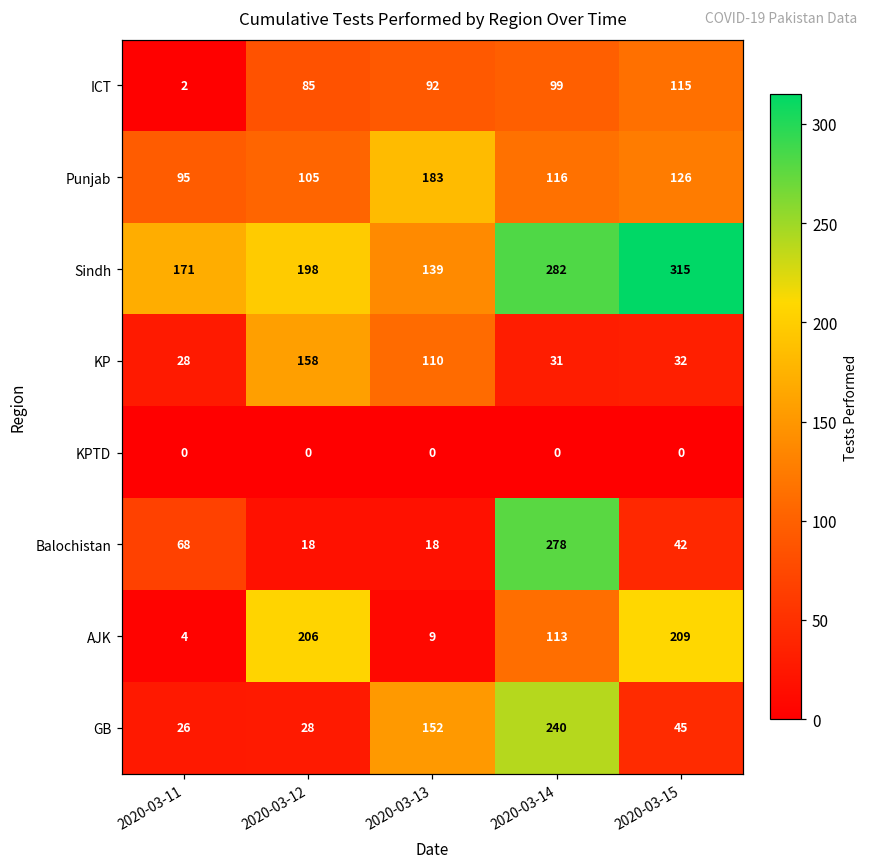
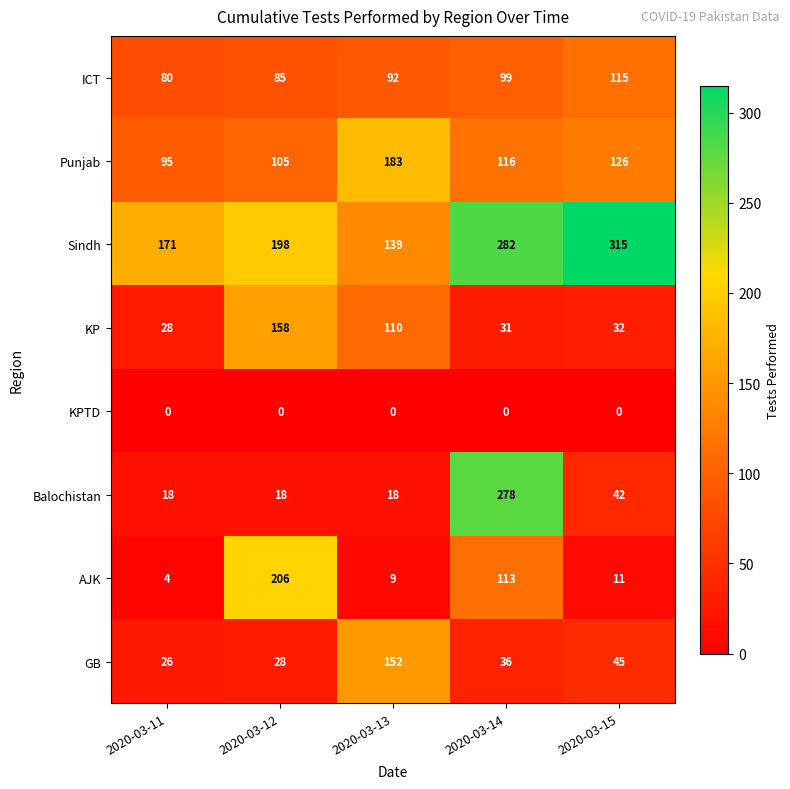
ICT, 2020-03-11: 2 -> 80
Balochistan, 2020-03-11: 68 -> 18
AJK, 2020-03-15: 209 -> 11
GB, 2020-03-14: 240 -> 36
